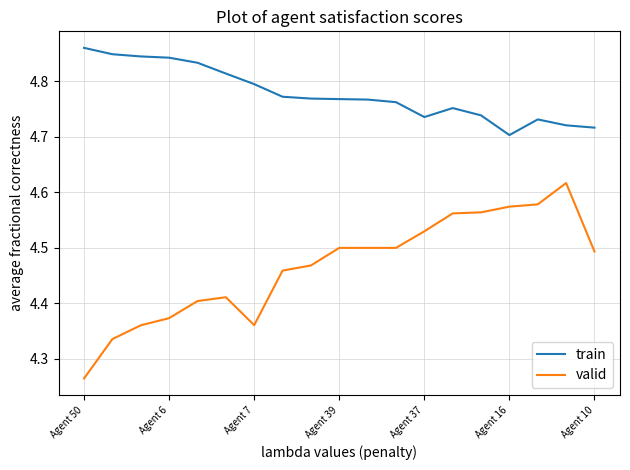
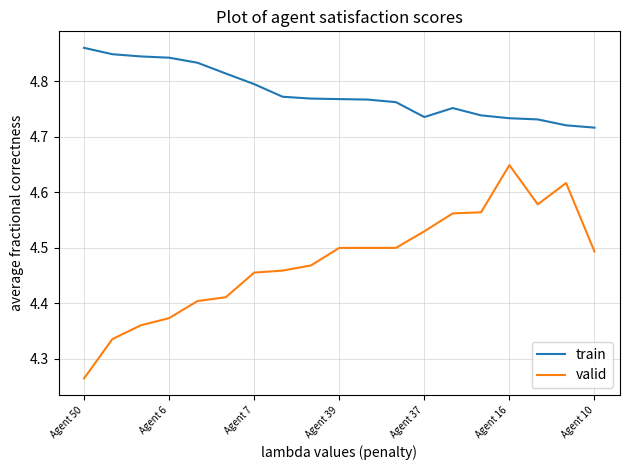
valid, Agent 7: 4.36 -> 4.46
train, Agent 16: 4.70 -> 4.73
valid, Agent 16: 4.57 -> 4.65
